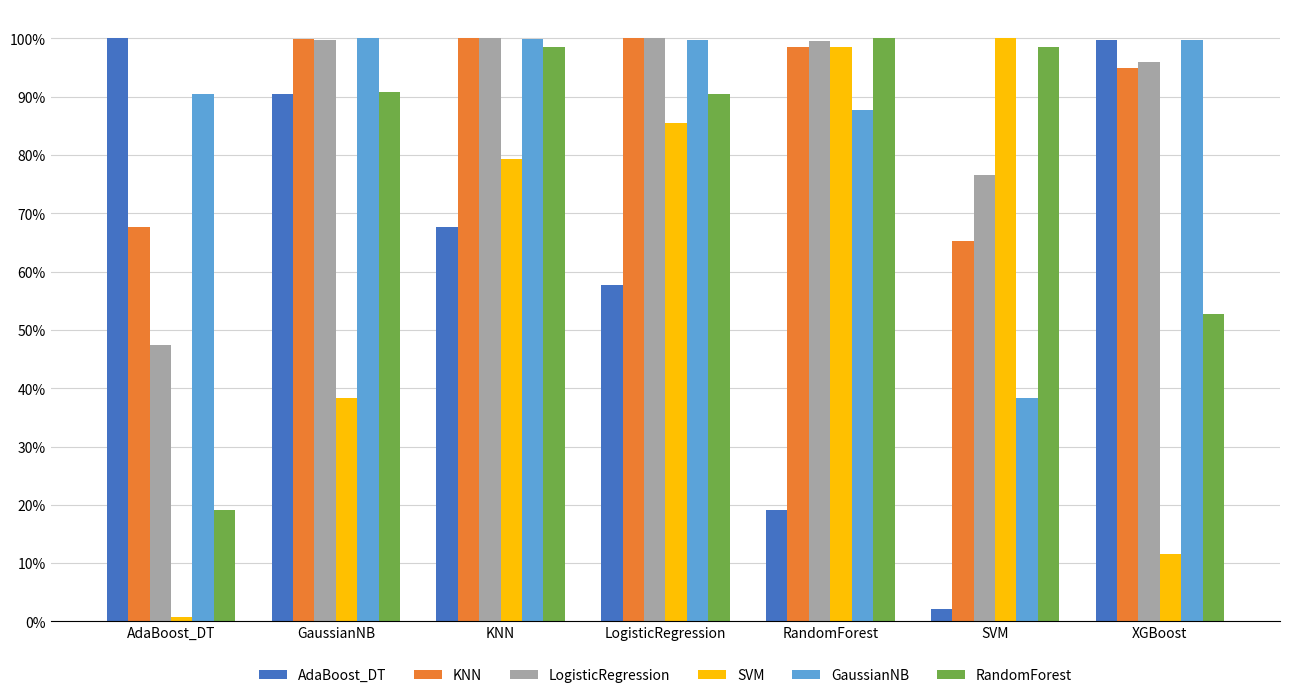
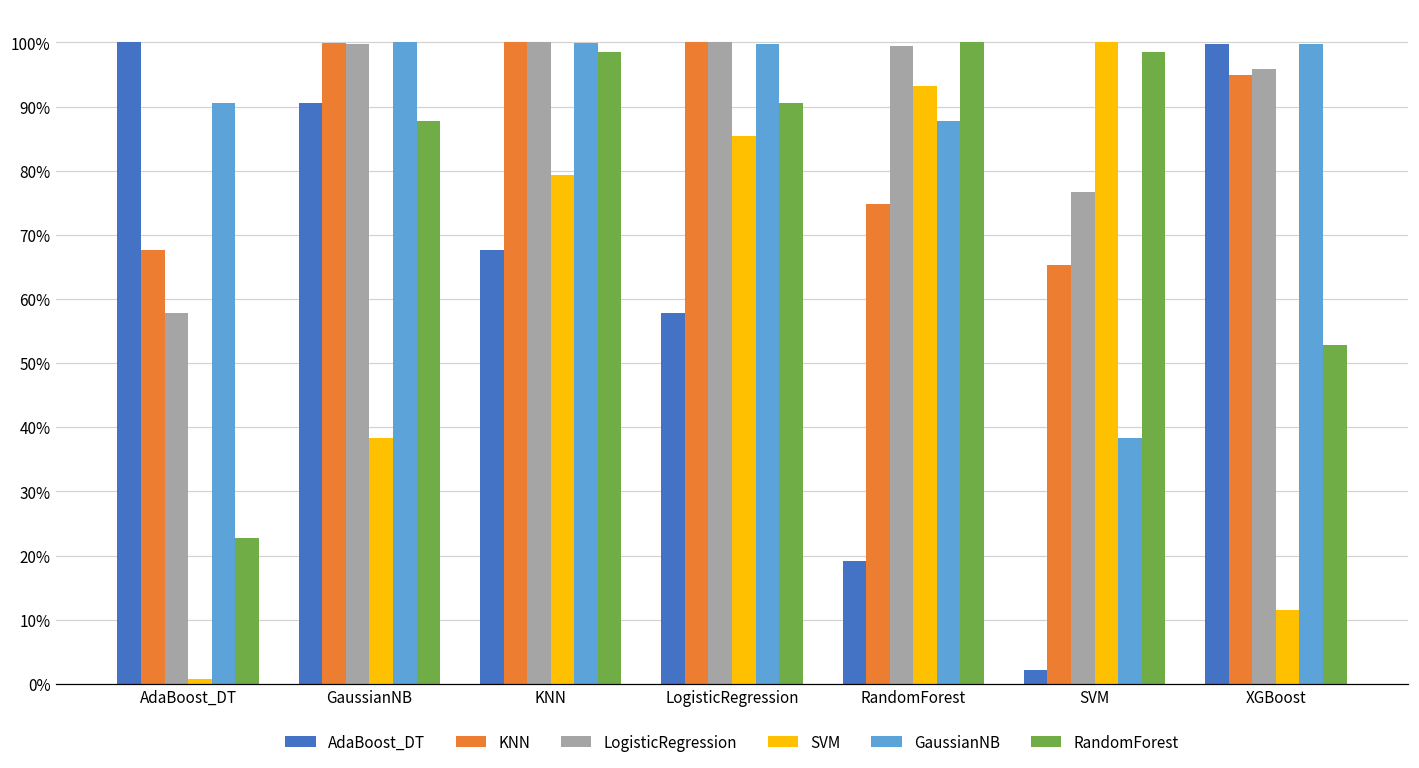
LogisticRegression, AdaBoost_DT: 47% -> 58%
RandomForest, AdaBoost_DT: 19% -> 23%
RandomForest, GaussianNB: 91% -> 88%
KNN, RandomForest: 98% -> 75%
SVM, RandomForest: 98% -> 93%
